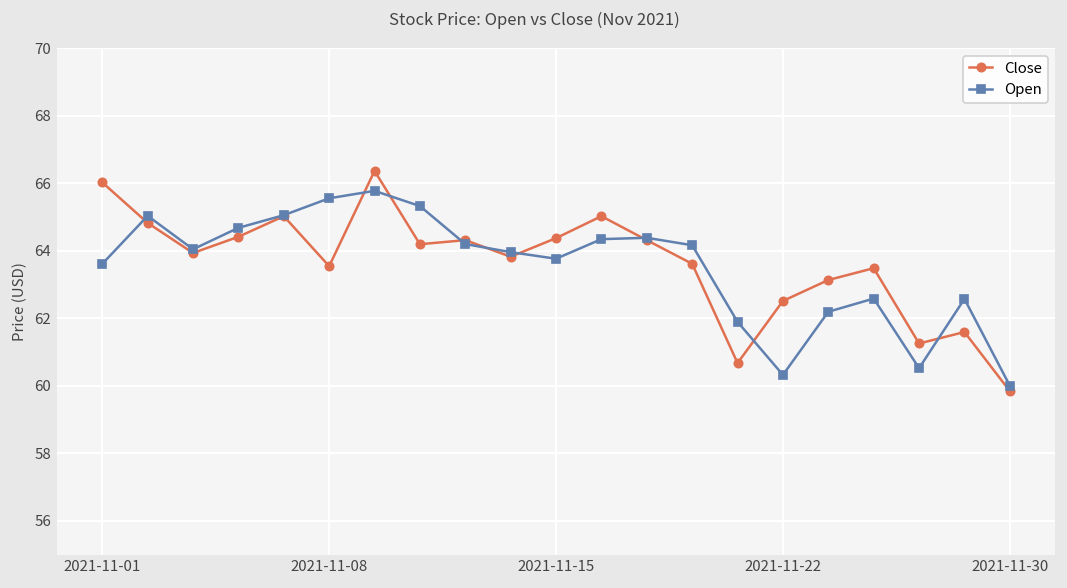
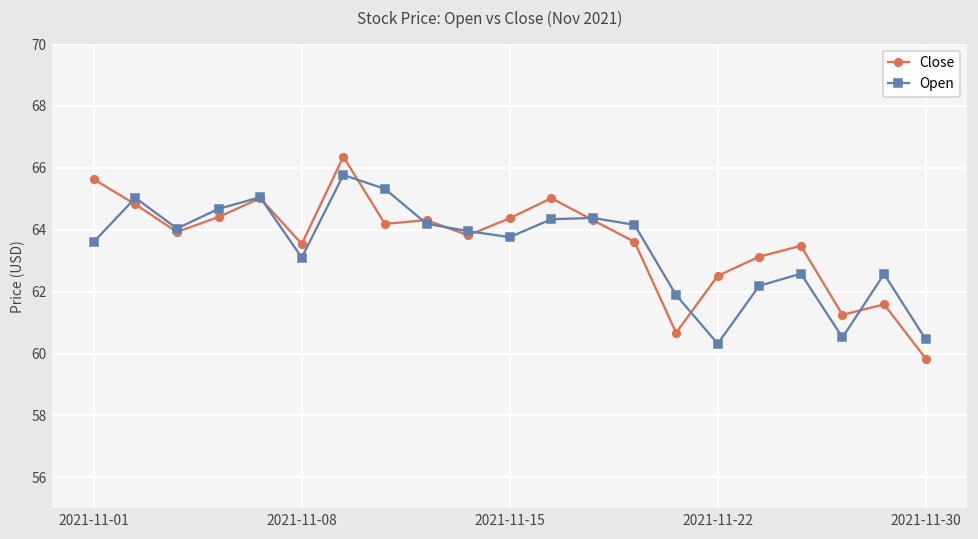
Close, 2021-11-01: 66.0 -> 65.6
Open, 2021-11-08: 65.6 -> 63.1
Open, 2021-11-30: 60.0 -> 60.5
